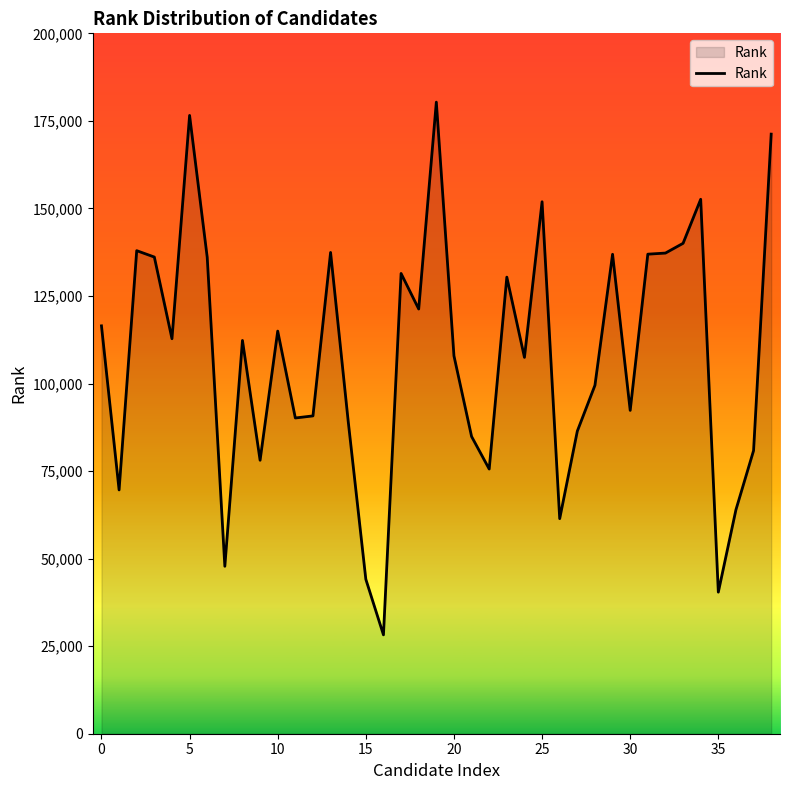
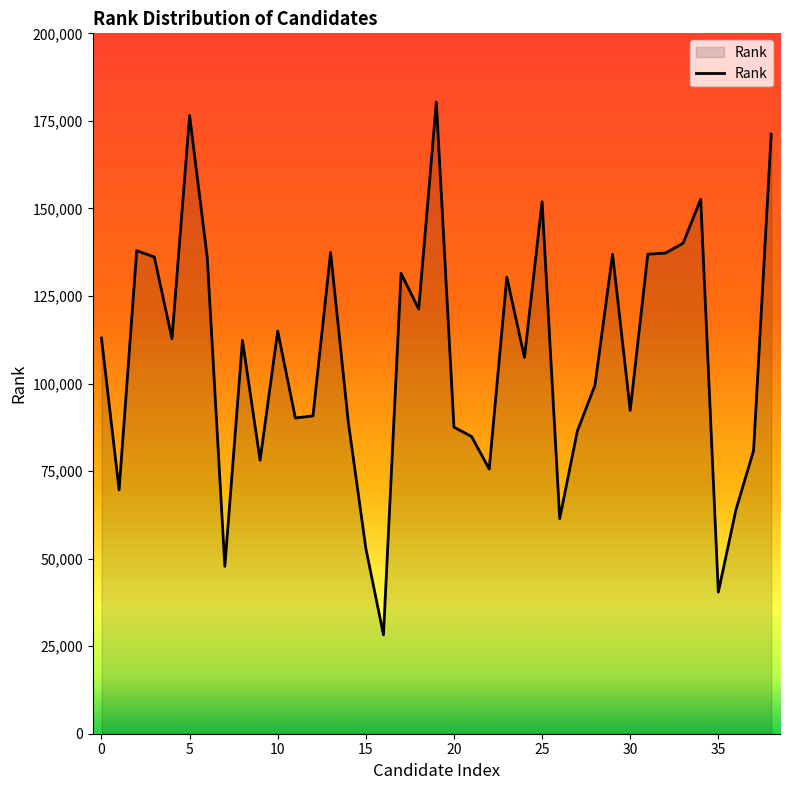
0: 116,000 -> 113,000
15: 44,000 -> 53,000
20: 108,000 -> 88,000
